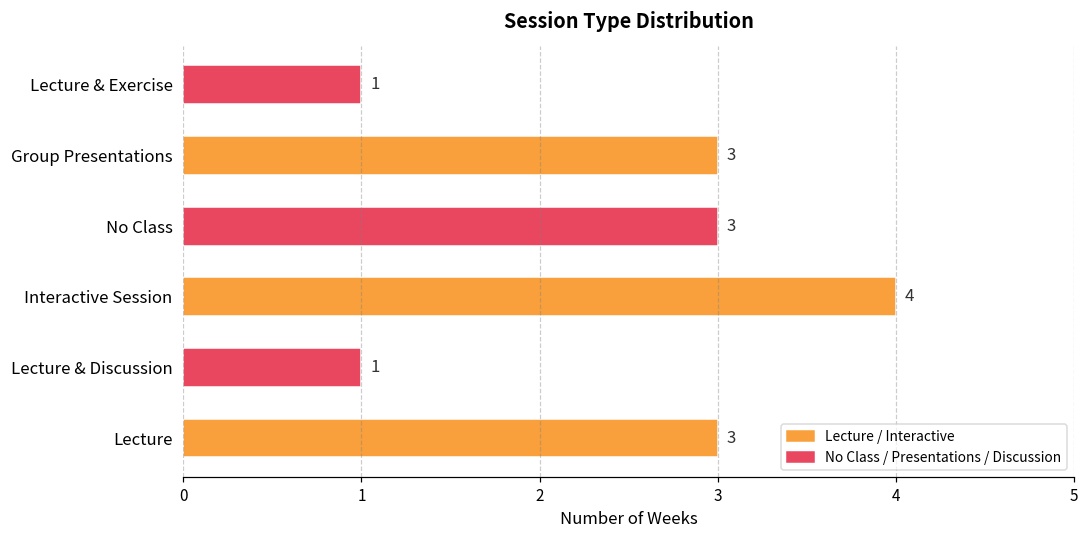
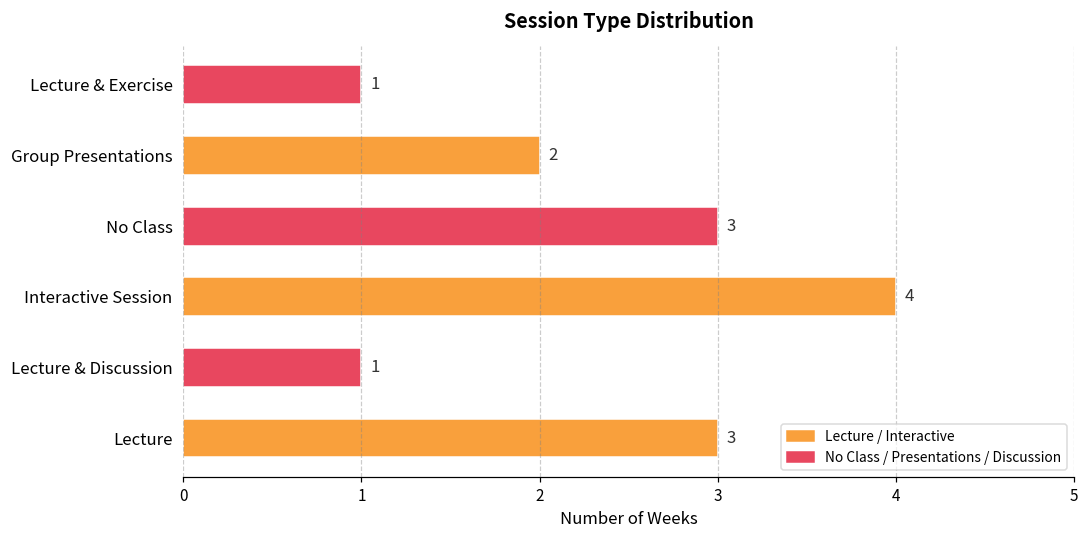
Group Presentations: 3 -> 2
